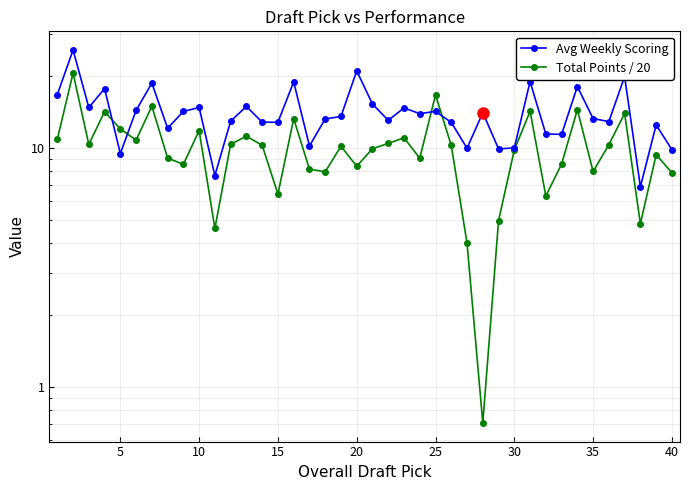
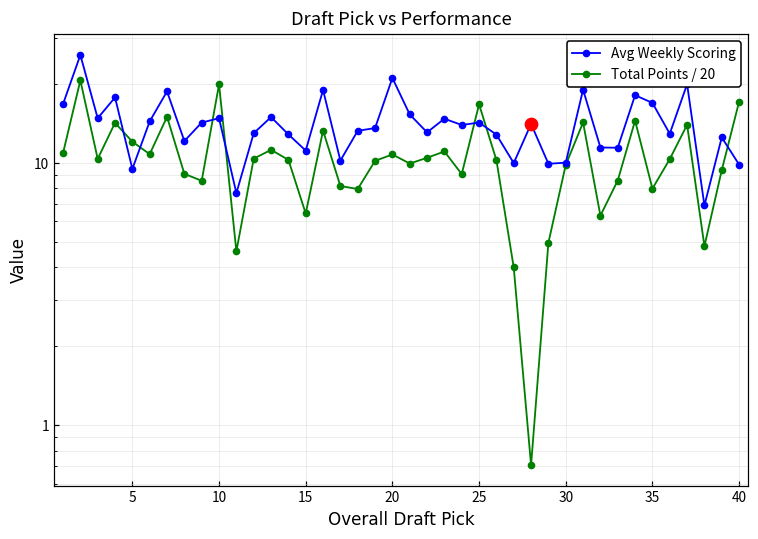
Total Points / 20, 10: 12 -> 20
Avg Weekly Scoring, 15: 13 -> 11
Total Points / 20, 20: 8.4 -> 11
Avg Weekly Scoring, 35: 13 -> 17
Total Points / 20, 40: 7.9 -> 17
